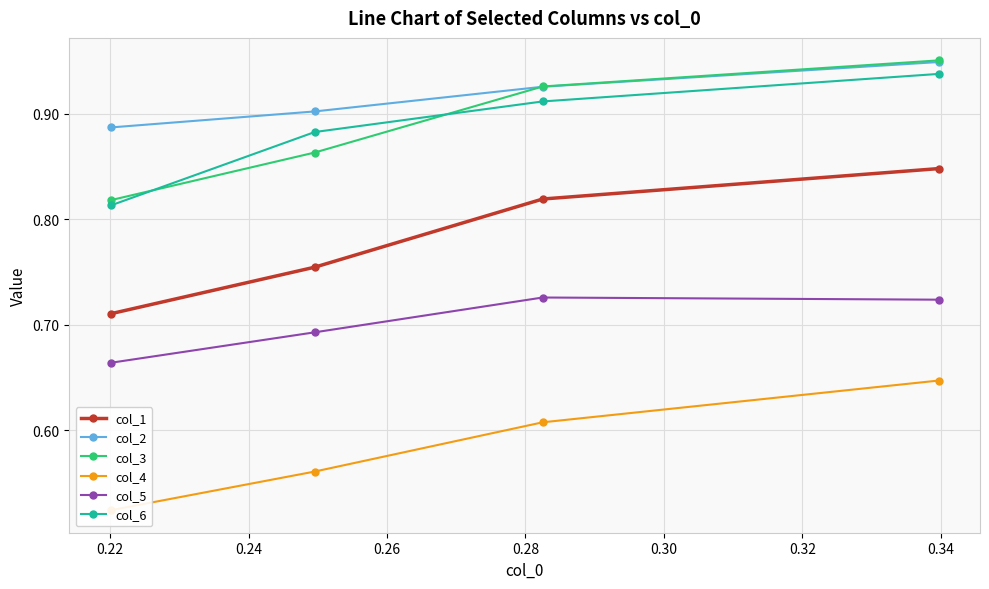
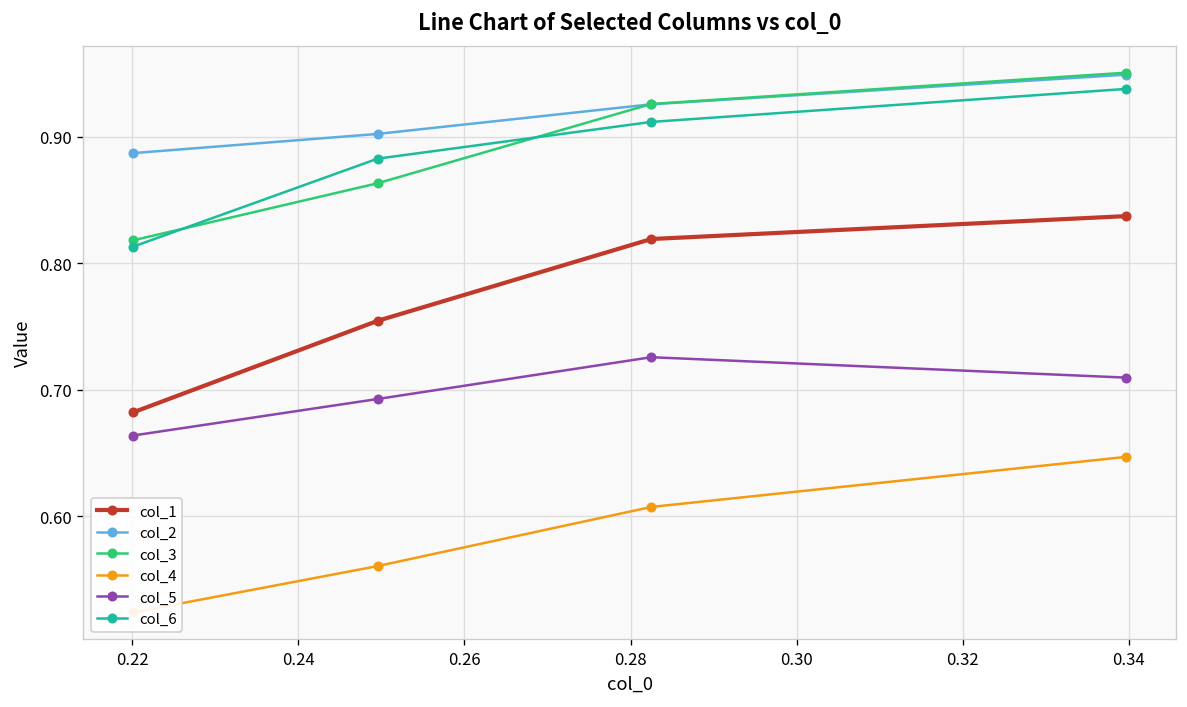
col_1, 0.22: 0.710 -> 0.682
col_1, 0.34: 0.848 -> 0.837
col_5, 0.34: 0.724 -> 0.710
